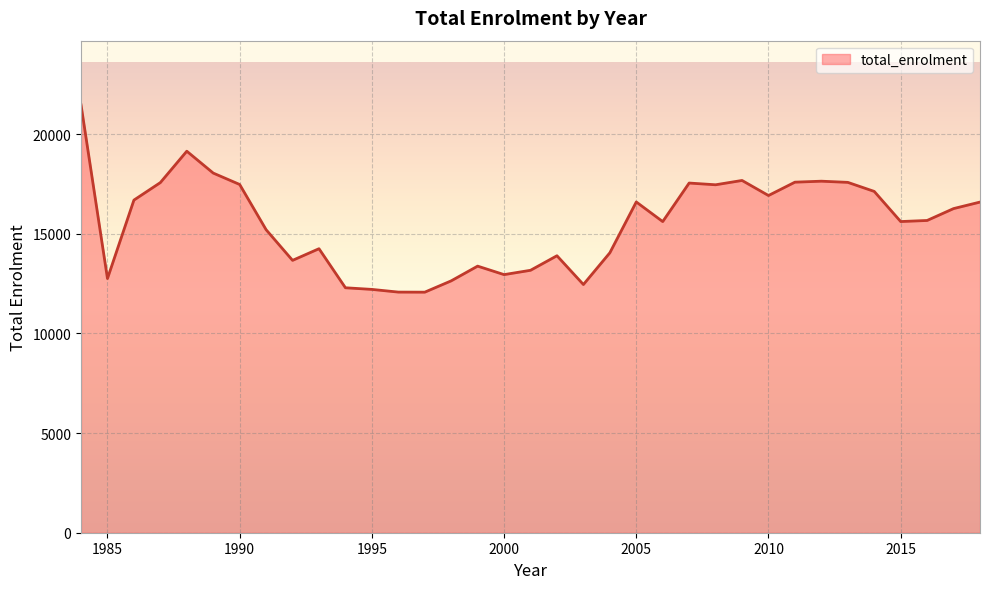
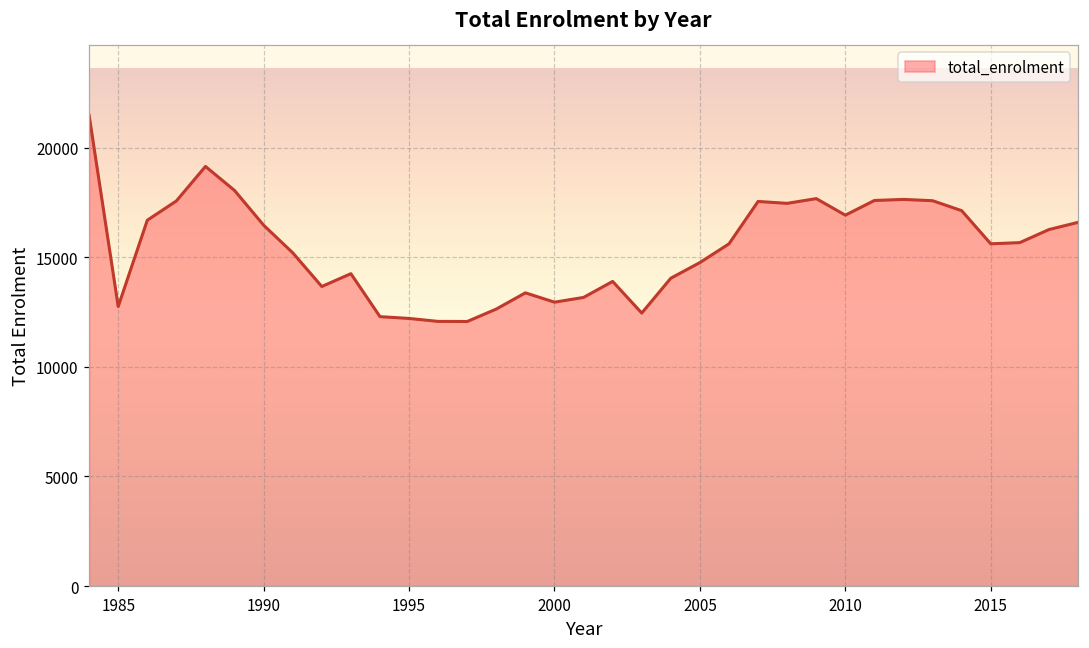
1990: 17500 -> 16500
2005: 16600 -> 14800
